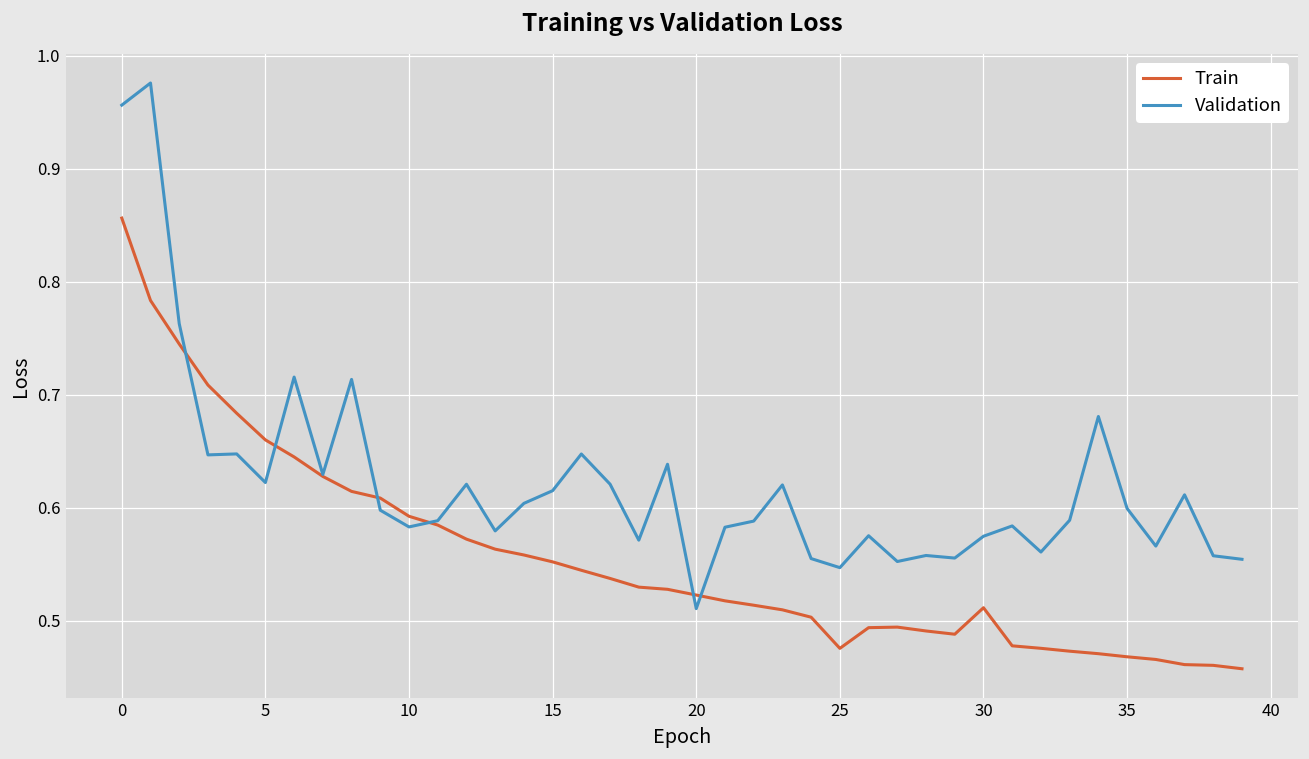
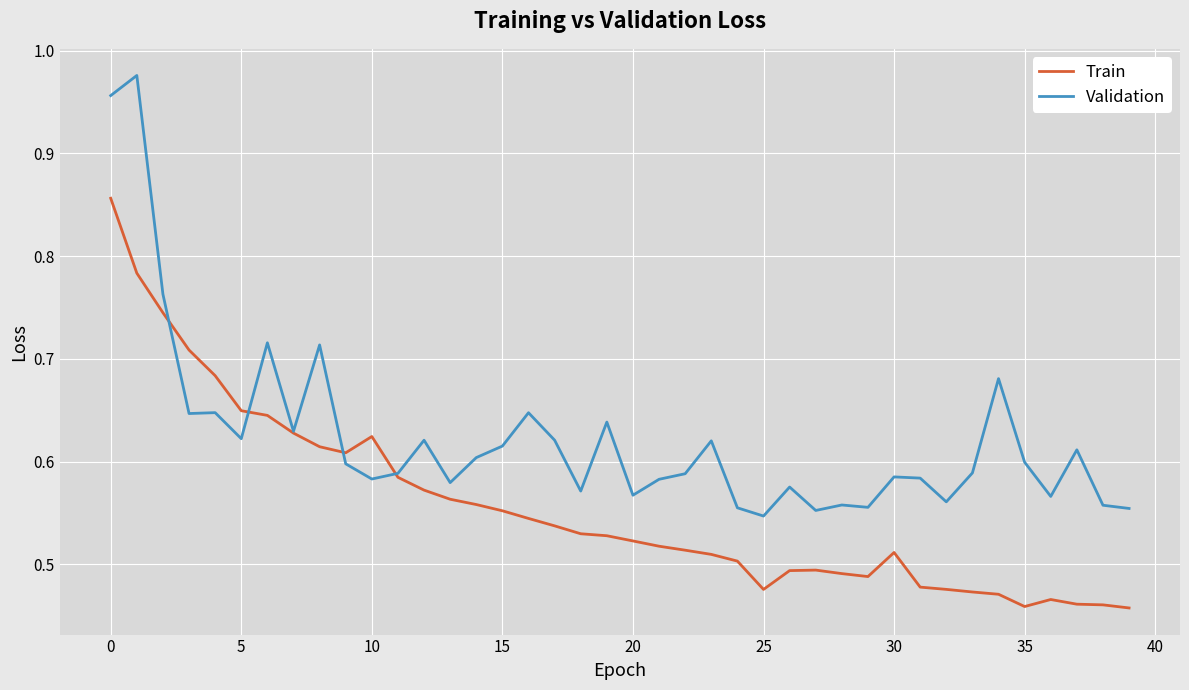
Train, 5: 0.660 -> 0.650
Train, 10: 0.592 -> 0.624
Validation, 20: 0.511 -> 0.567
Validation, 30: 0.575 -> 0.585
Train, 35: 0.468 -> 0.459
